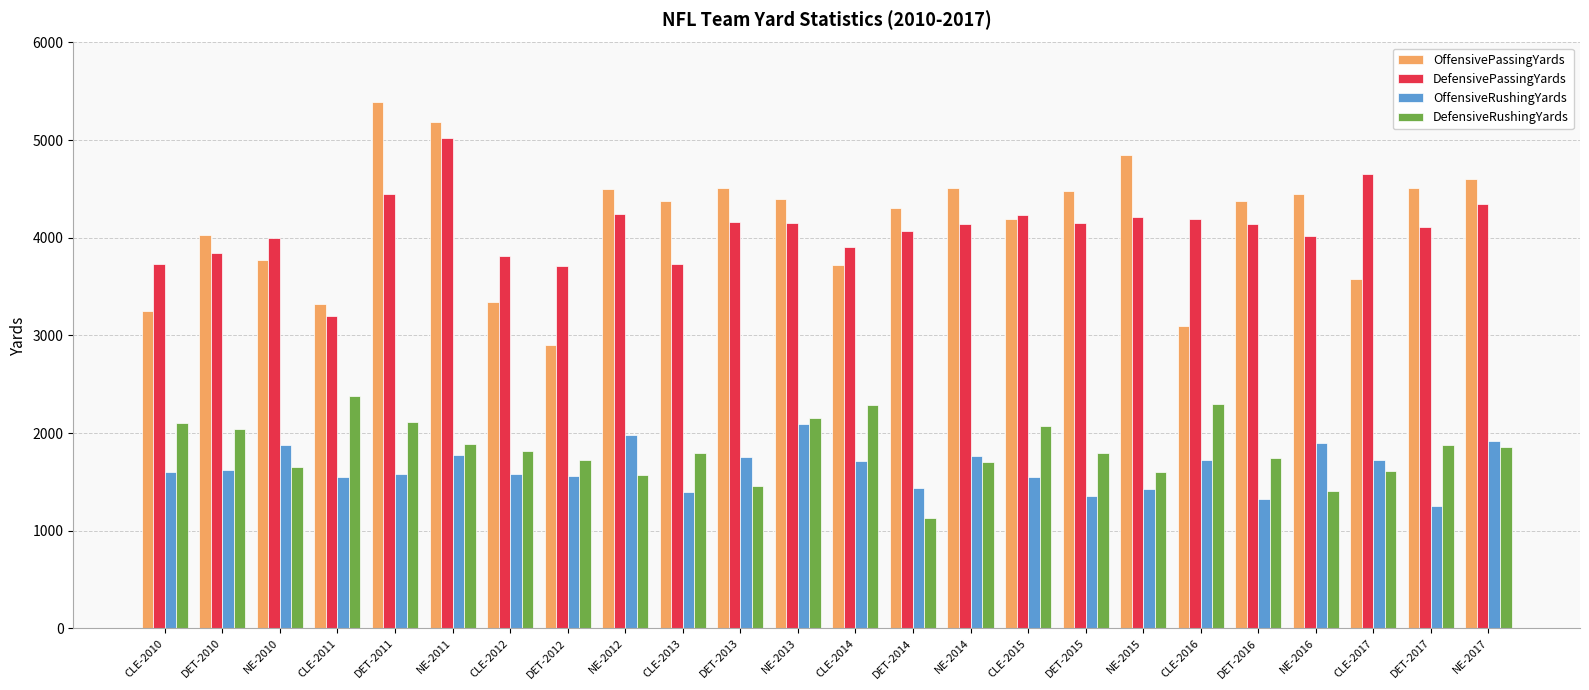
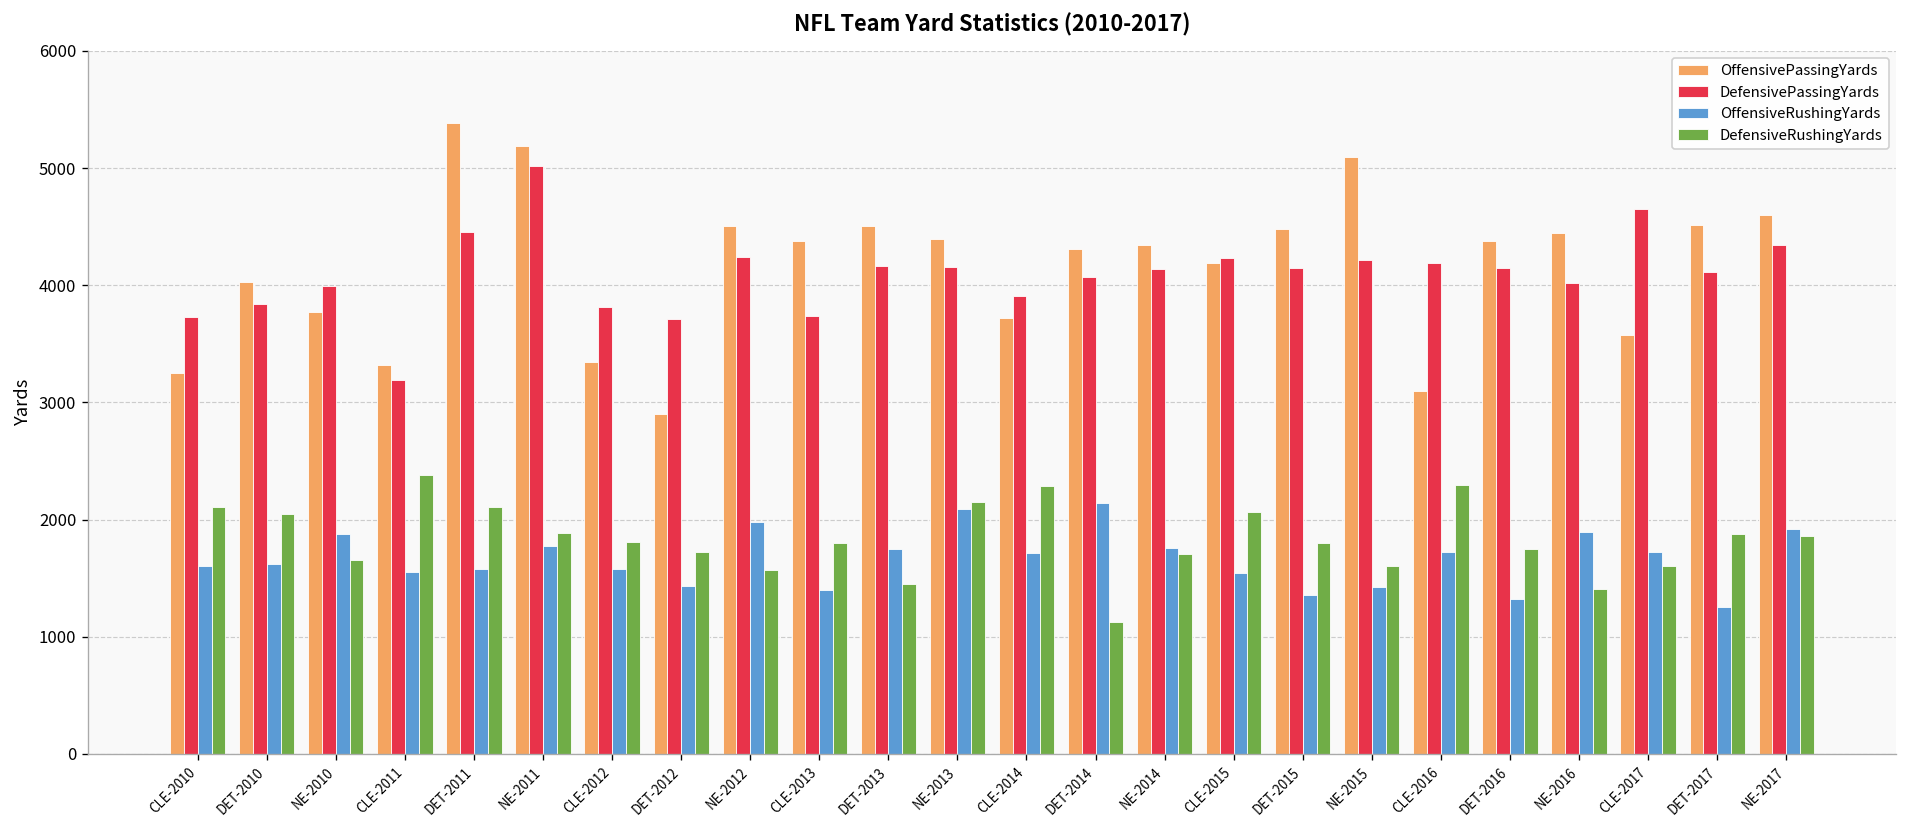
OffensiveRushingYards, DET-2012: 1600 -> 1400
OffensiveRushingYards, DET-2014: 1400 -> 2100
OffensivePassingYards, NE-2014: 4500 -> 4300
OffensivePassingYards, NE-2015: 4800 -> 5100
